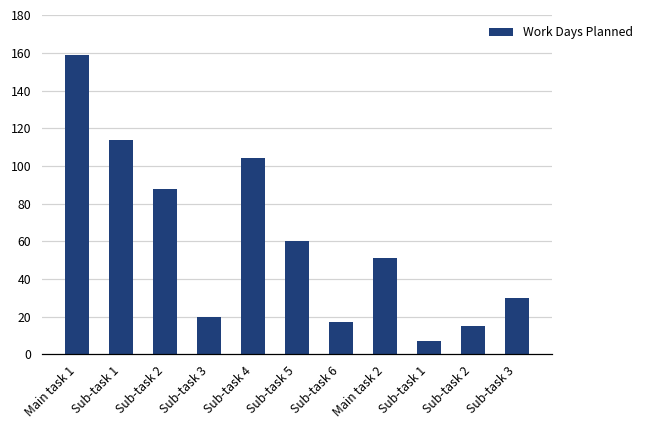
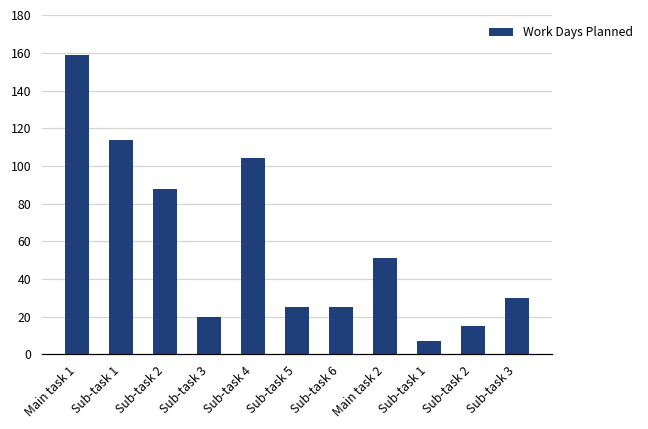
Sub-task 5: 60 -> 25
Sub-task 6: 17 -> 25
